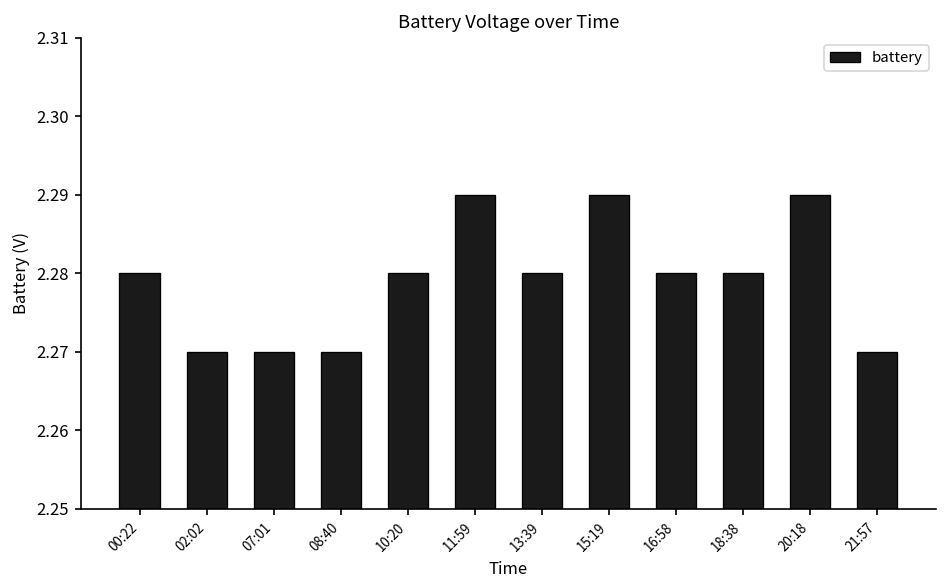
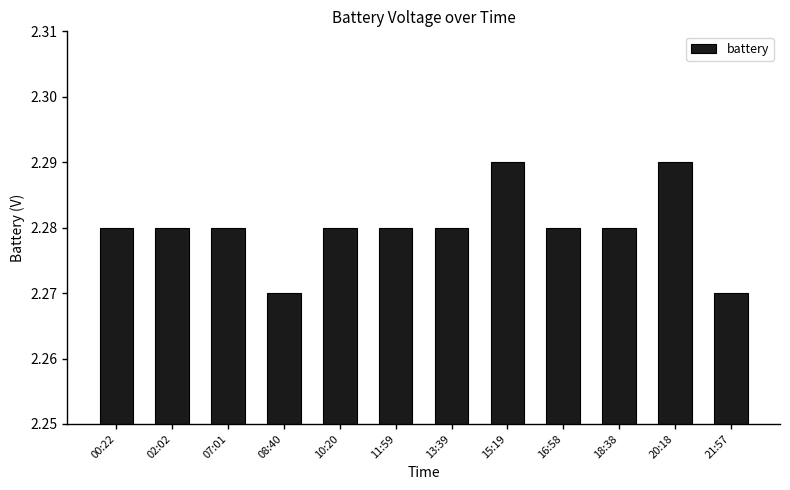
02:02: 2.27 -> 2.28
07:01: 2.27 -> 2.28
11:59: 2.29 -> 2.28
